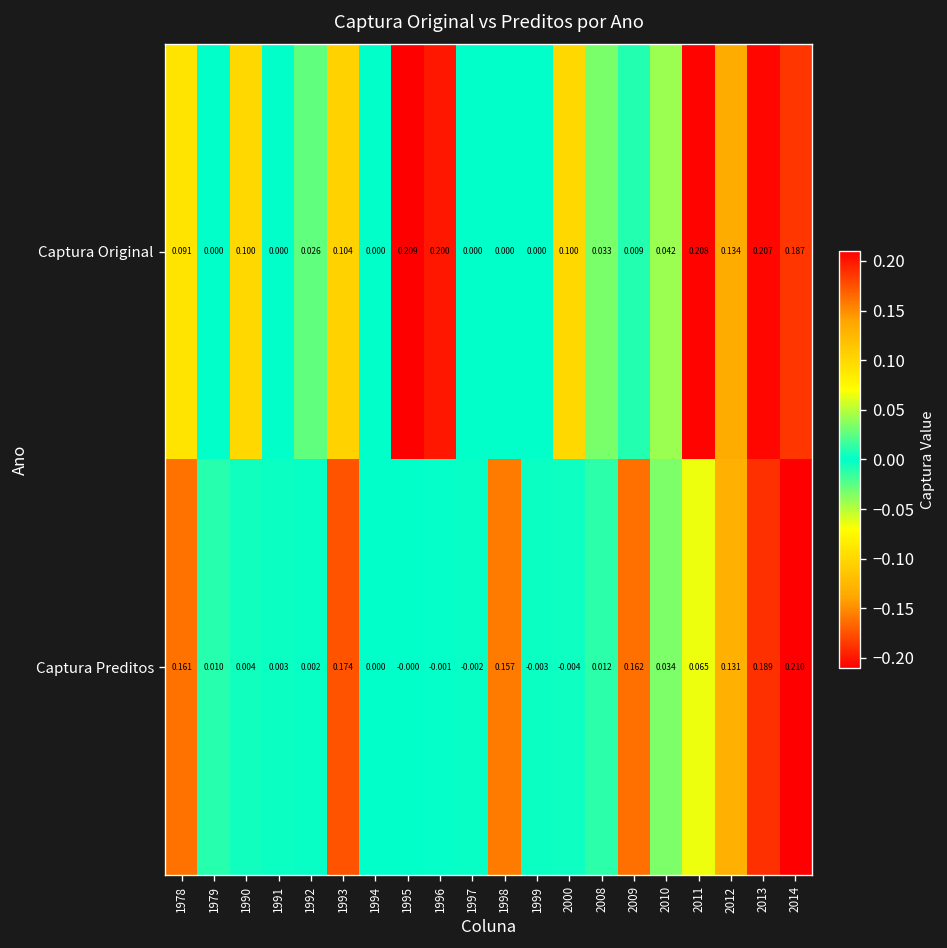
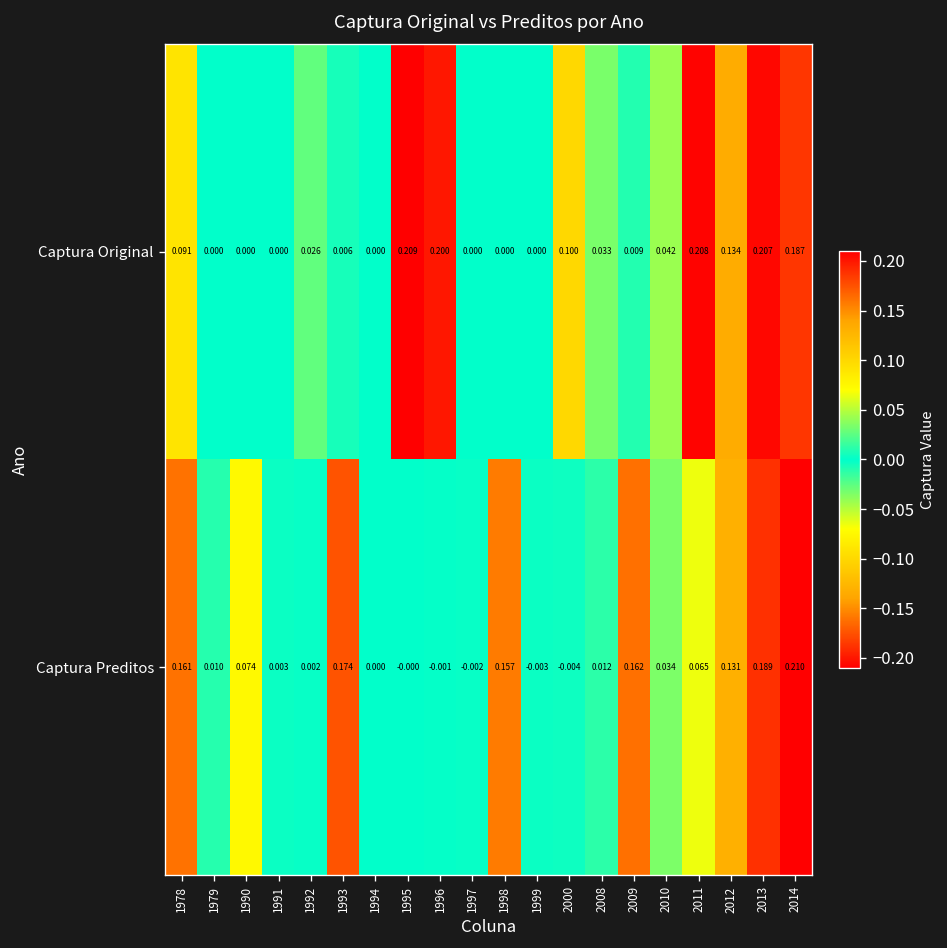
Captura Original, 1990: 0.100 -> 0.000
Captura Original, 1993: 0.104 -> 0.006
Captura Preditos, 1990: 0.004 -> 0.074
